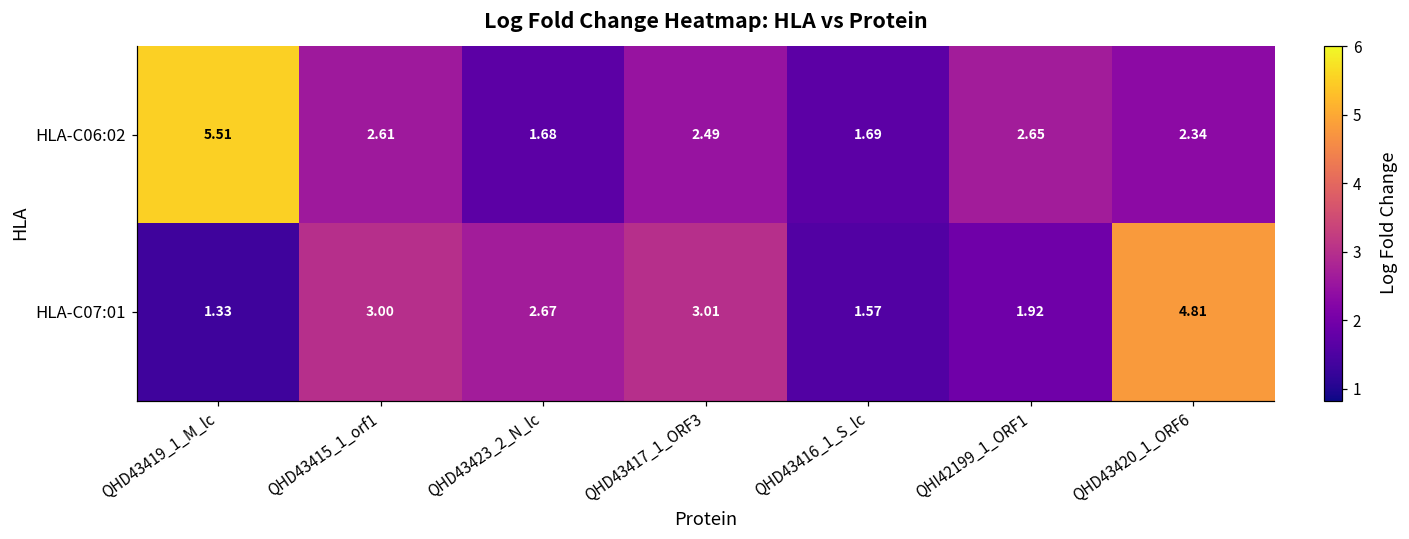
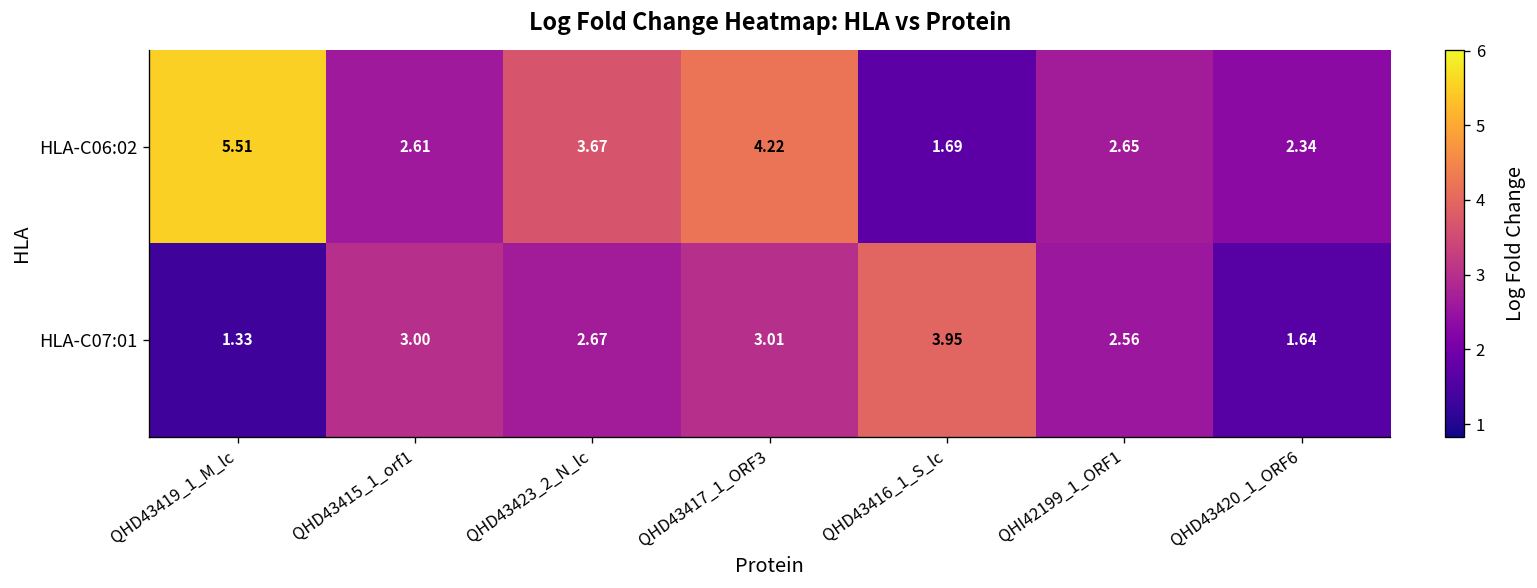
HLA-C06:02, QHD43423_2_N_lc: 1.68 -> 3.67
HLA-C06:02, QHD43417_1_ORF3: 2.49 -> 4.22
HLA-C07:01, QHD43416_1_S_lc: 1.57 -> 3.95
HLA-C07:01, QHI42199_1_ORF1: 1.92 -> 2.56
HLA-C07:01, QHD43420_1_ORF6: 4.81 -> 1.64
